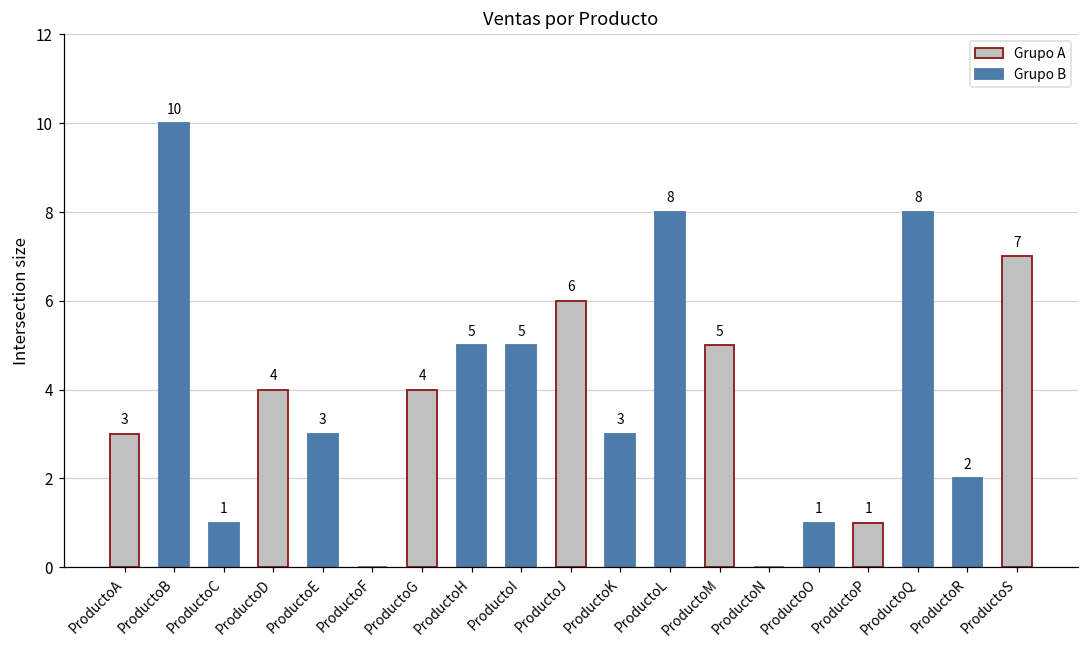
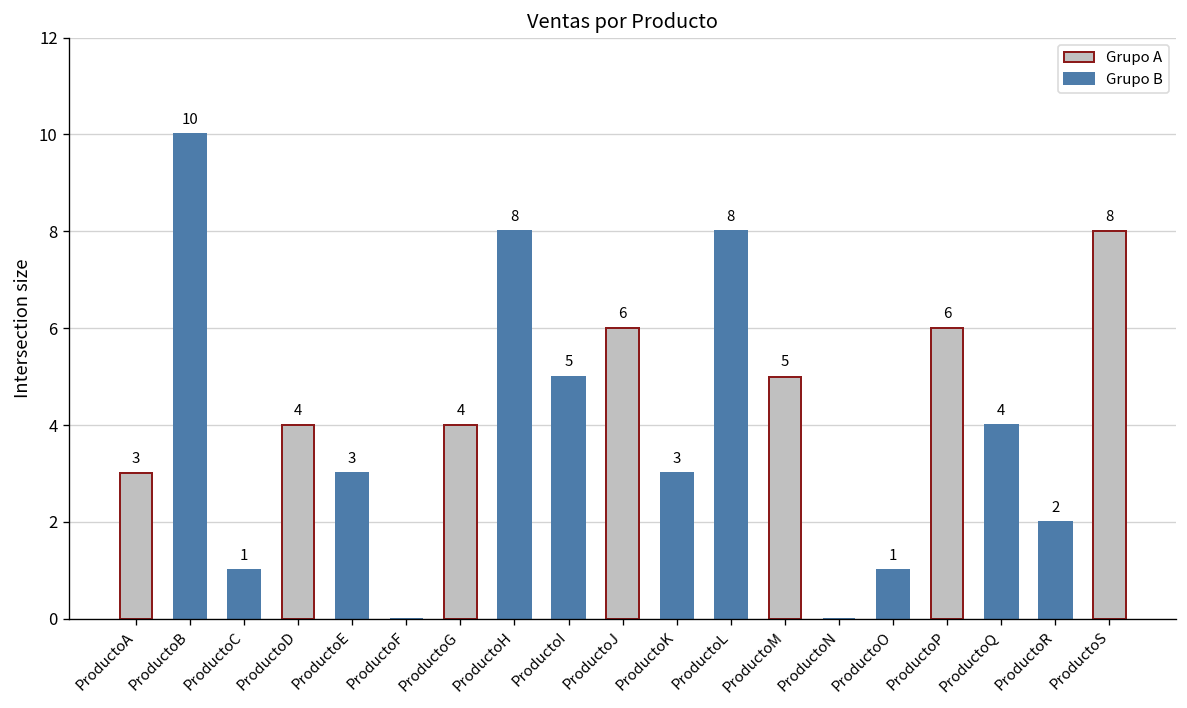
ProductoH: 5 -> 8
ProductoP: 1 -> 6
ProductoQ: 8 -> 4
ProductoS: 7 -> 8
